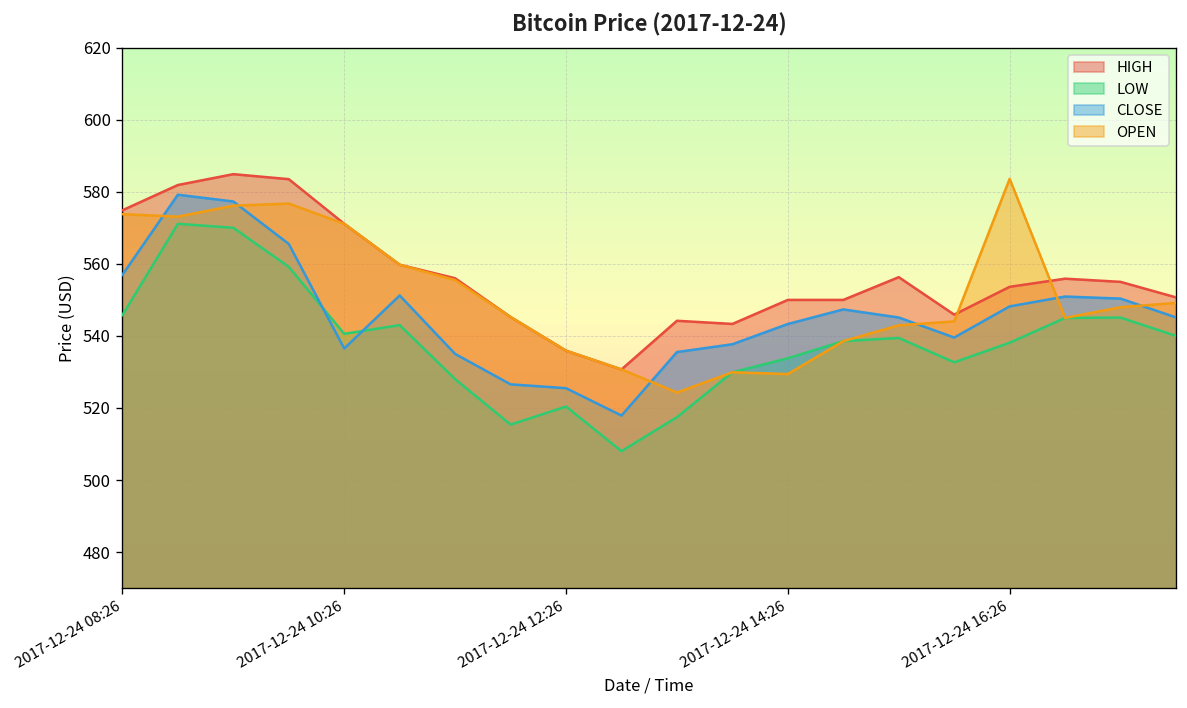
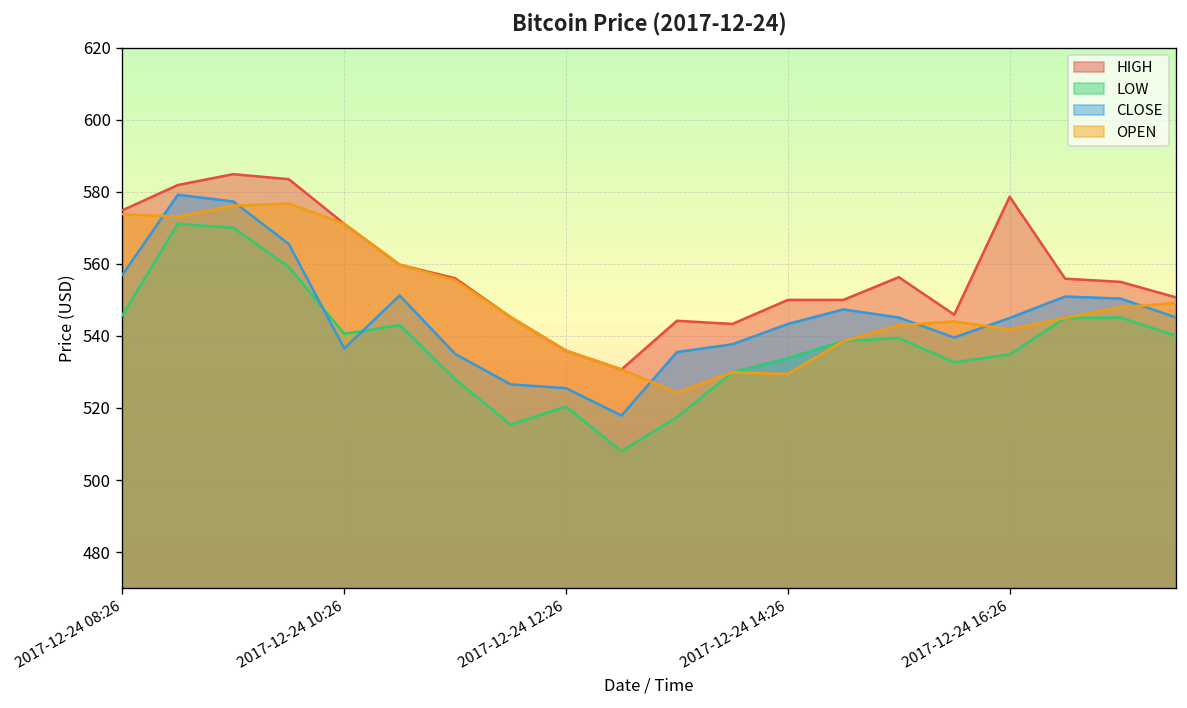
HIGH, 2017-12-24 16:26: 554 -> 579
LOW, 2017-12-24 16:26: 538 -> 535
CLOSE, 2017-12-24 16:26: 548 -> 545
OPEN, 2017-12-24 16:26: 584 -> 542
